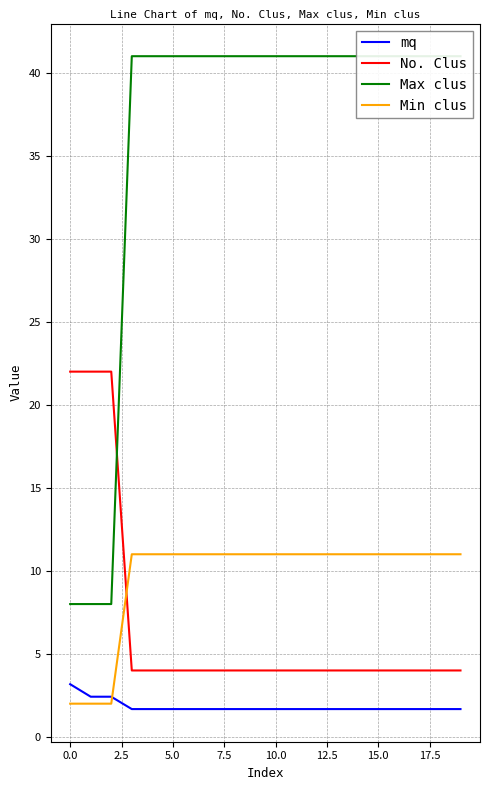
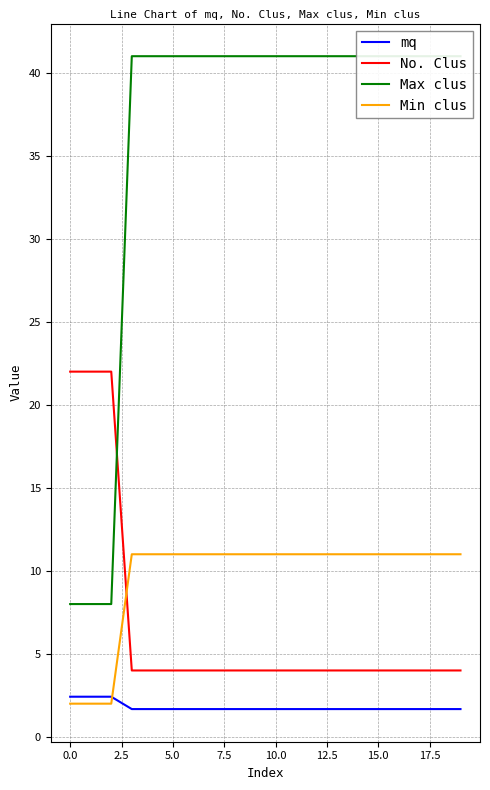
mq, 0.0: 3.2 -> 2.4
